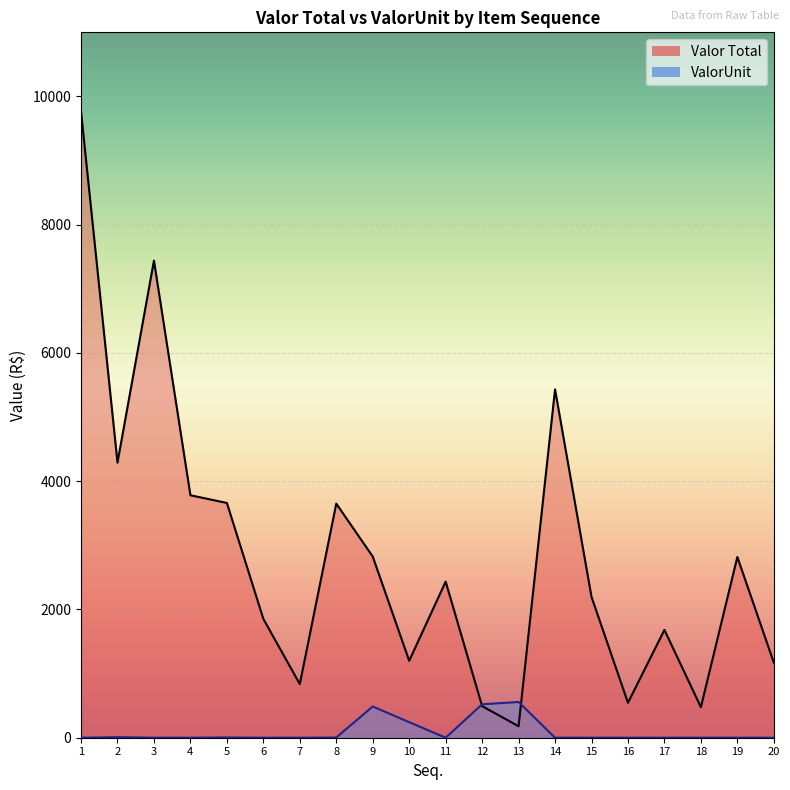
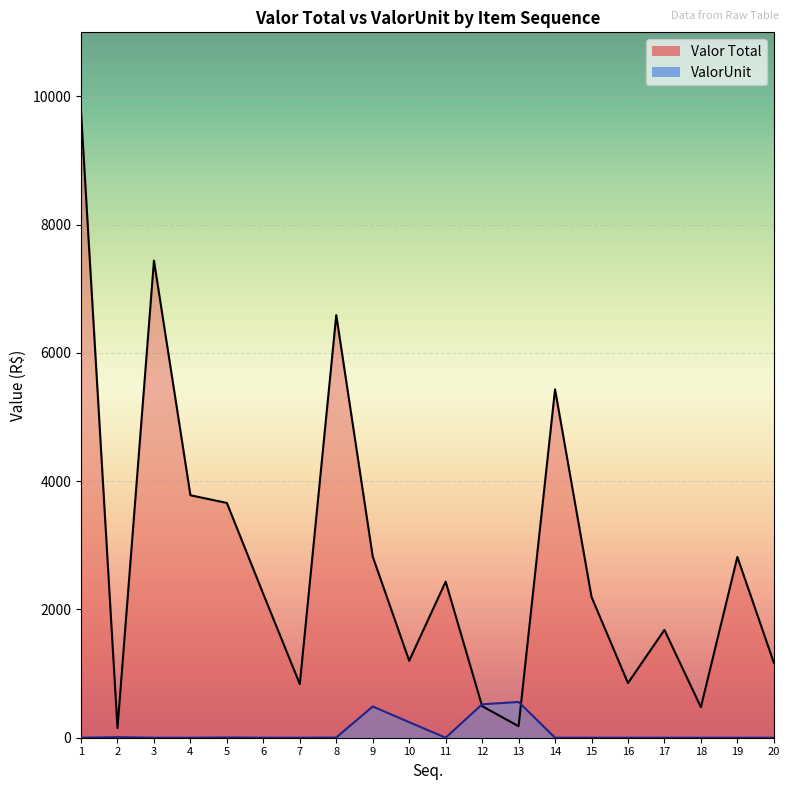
Valor Total, 2: 4300 -> 200
Valor Total, 6: 1900 -> 2200
Valor Total, 8: 3700 -> 6600
Valor Total, 16: 500 -> 900
